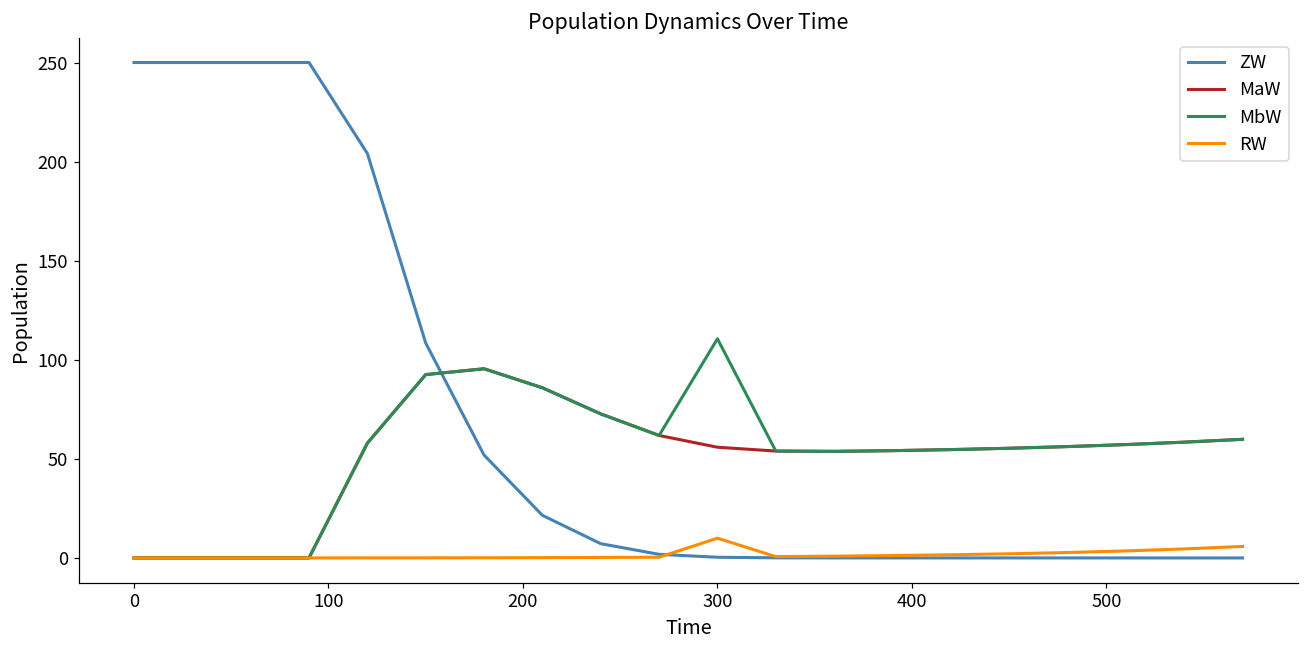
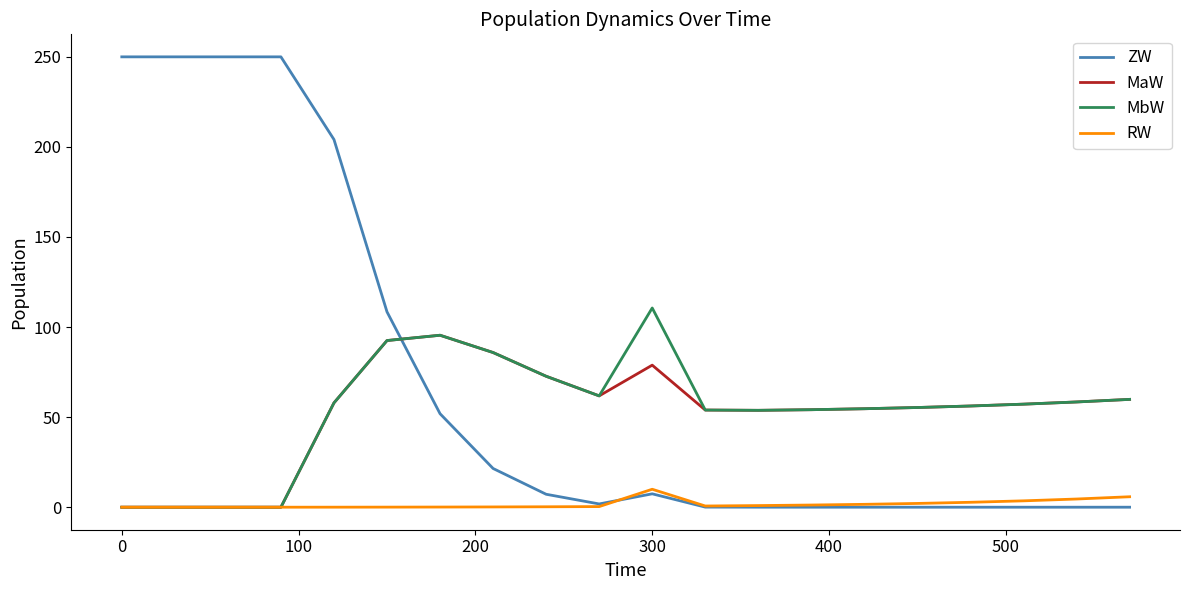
ZW, 300: 0 -> 7
MaW, 300: 56 -> 79
